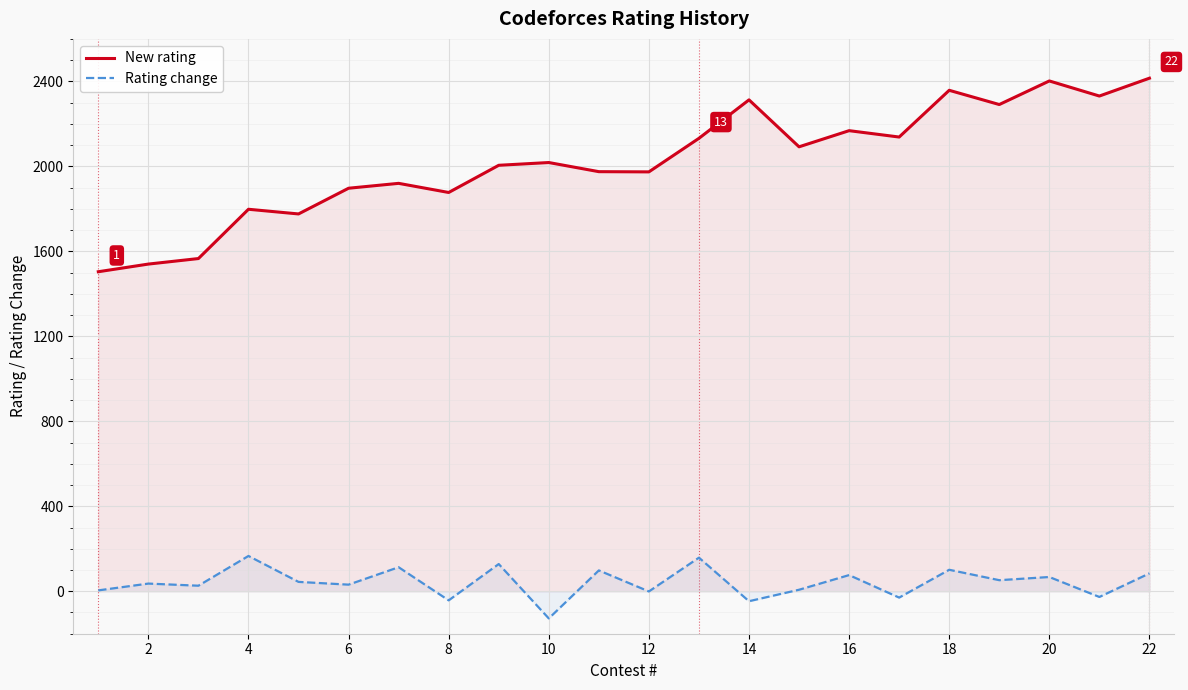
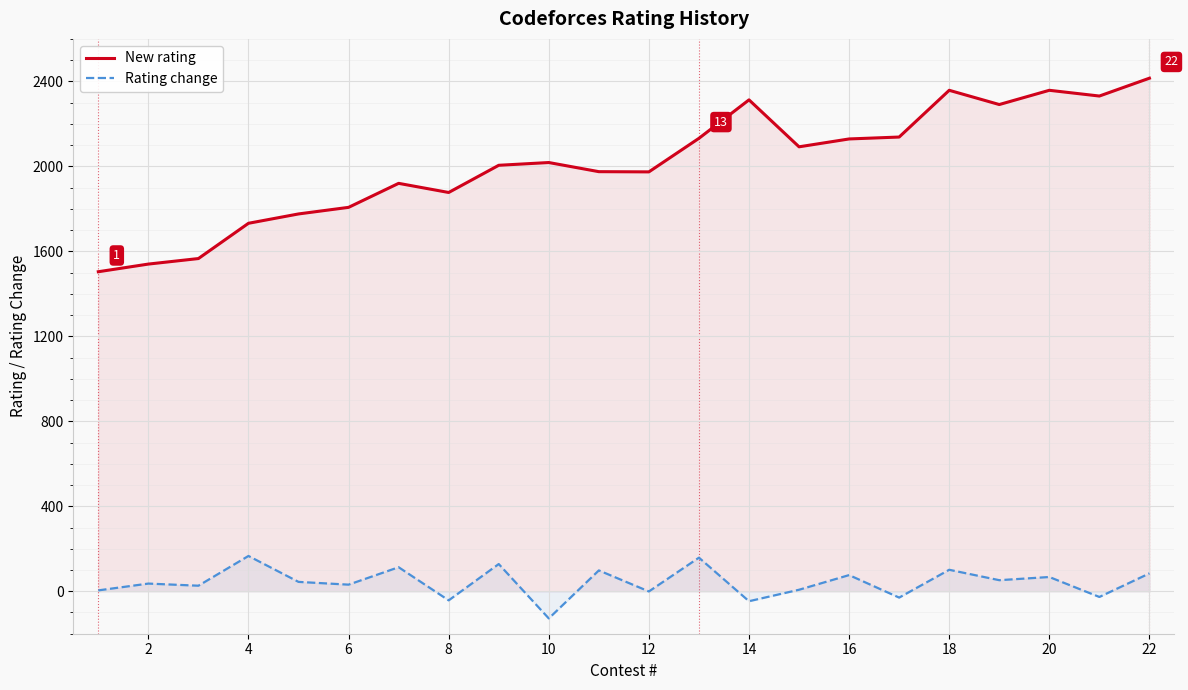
New rating, 4: 1800 -> 1730
New rating, 6: 1900 -> 1810
New rating, 16: 2170 -> 2130
New rating, 20: 2400 -> 2360
